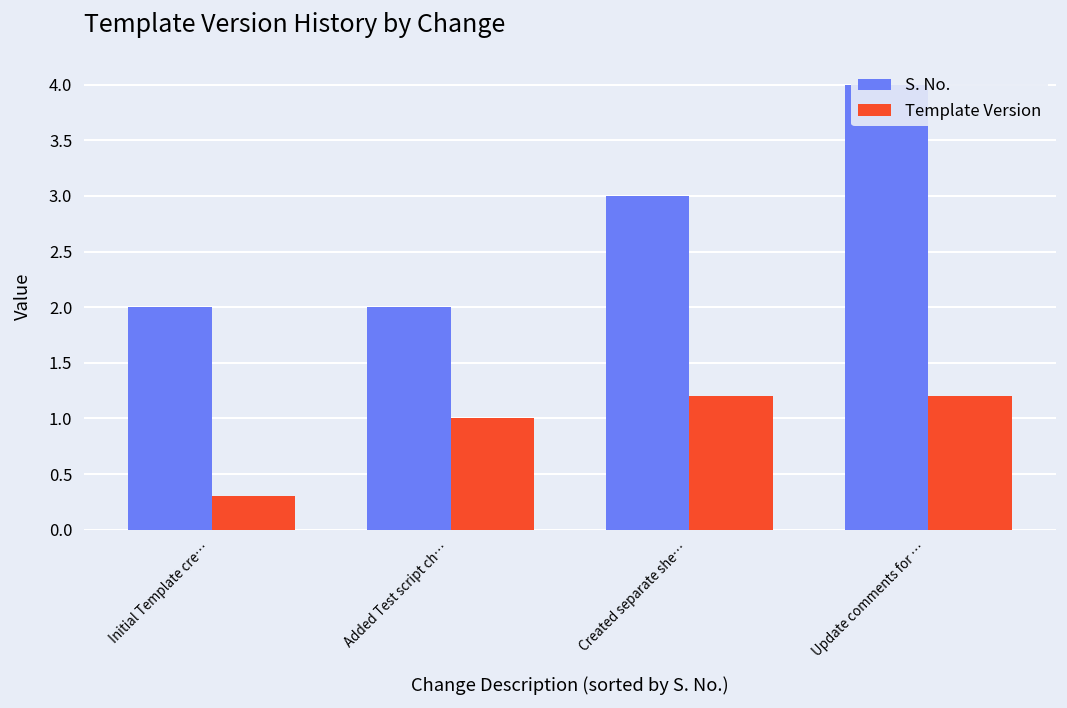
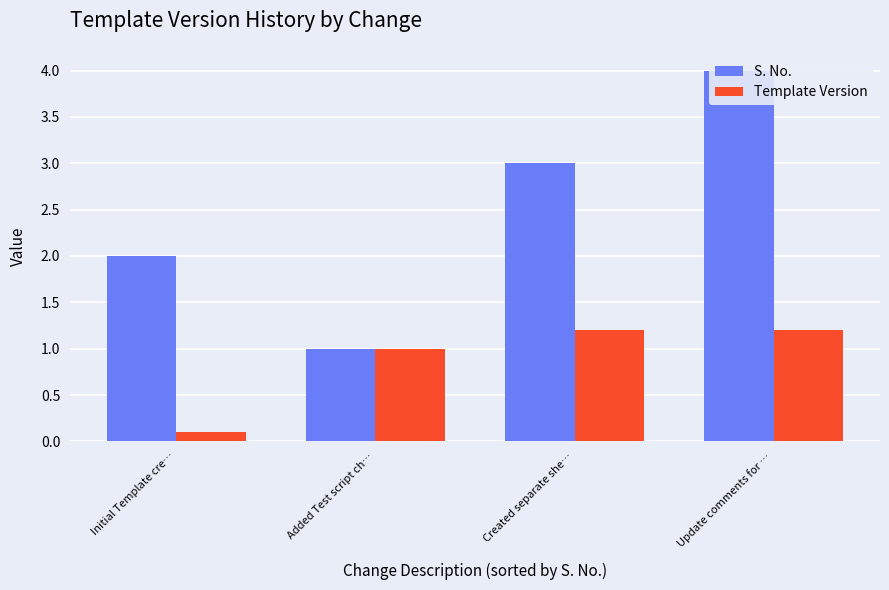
Template Version, Initial Template cre…: 0.3 -> 0.1
S. No., Added Test script ch…: 2 -> 1
